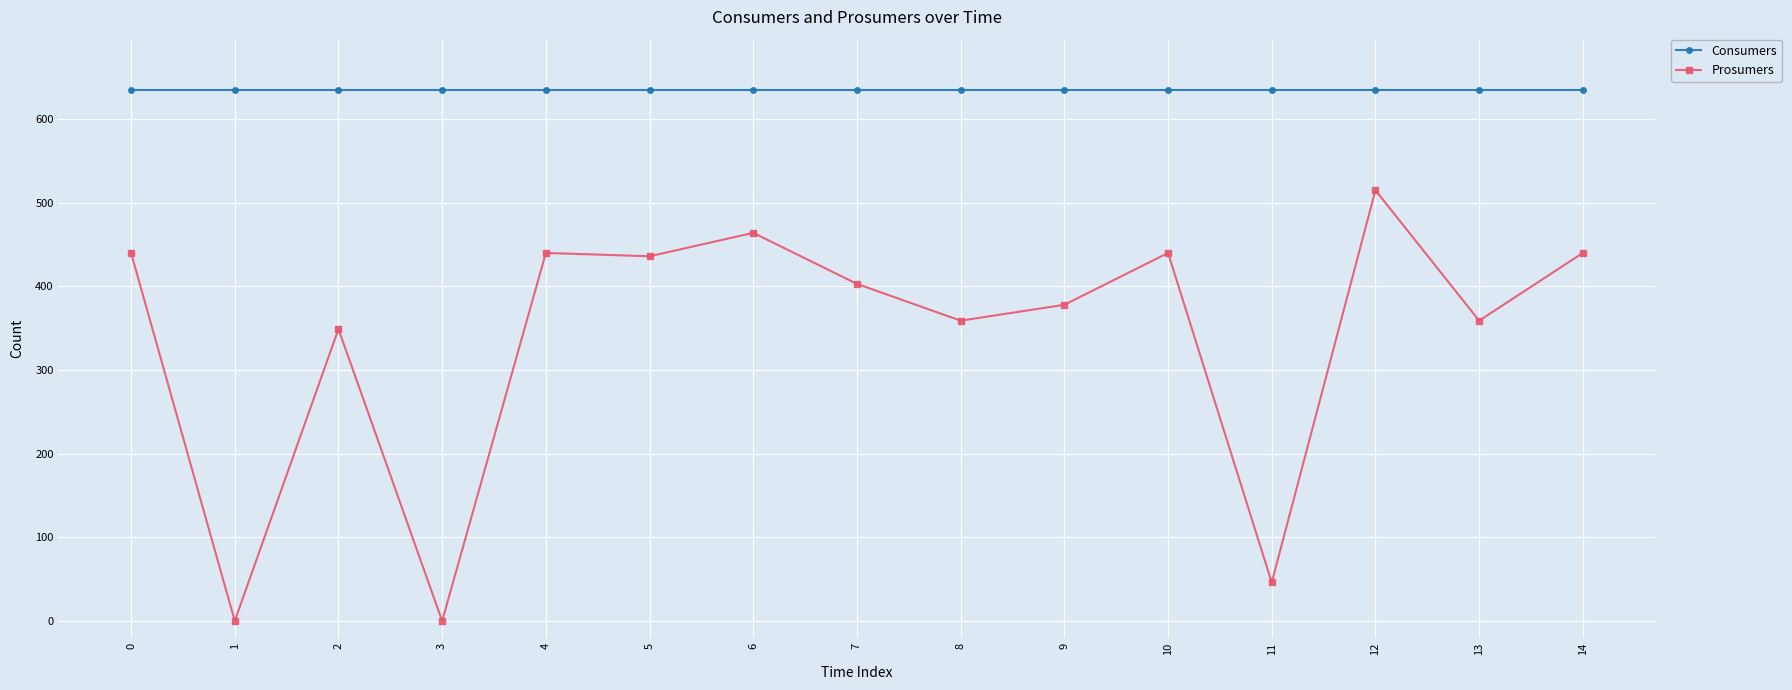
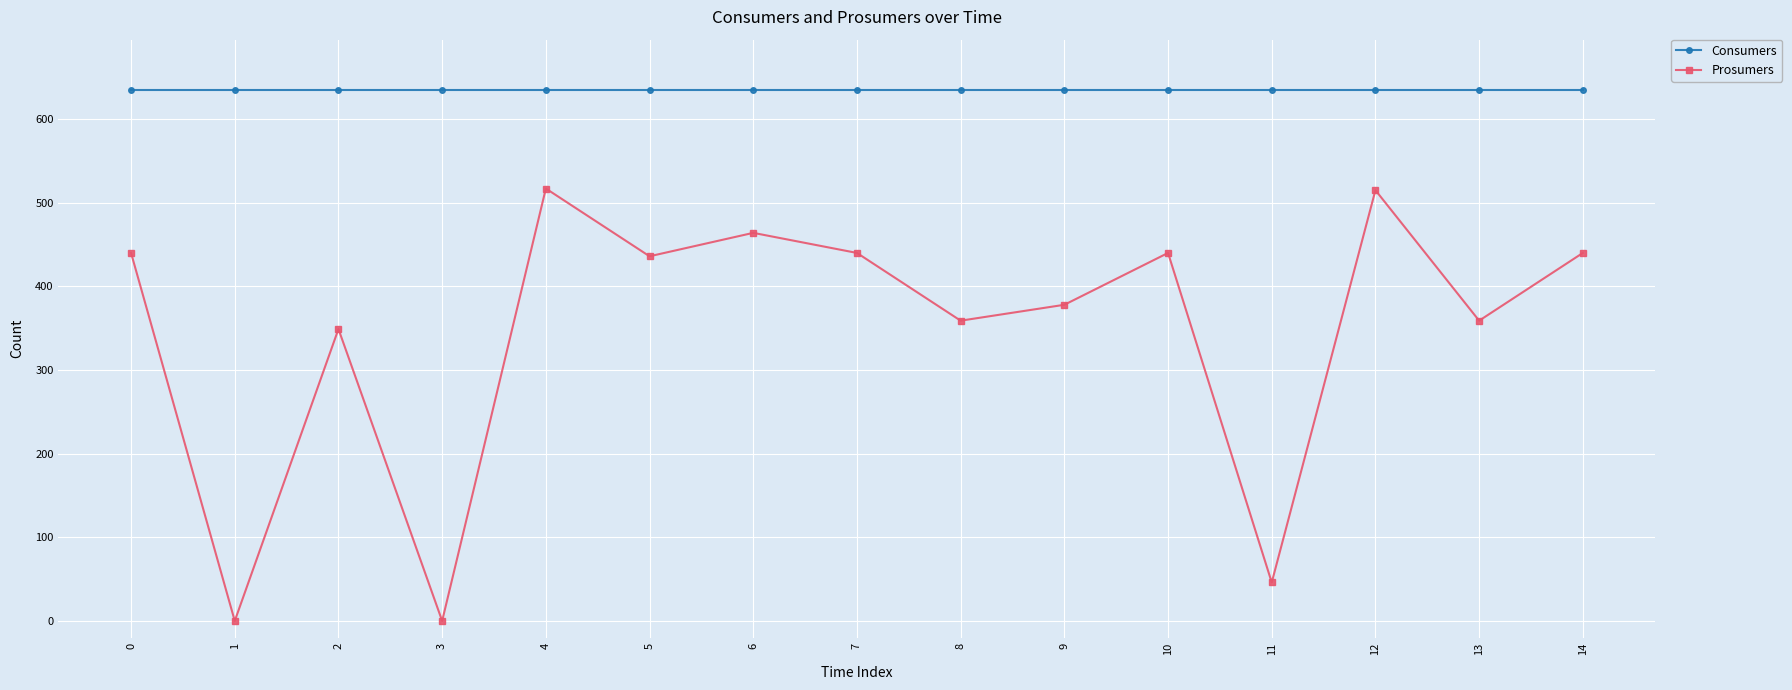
Prosumers, 4: 440 -> 520
Prosumers, 7: 400 -> 440
